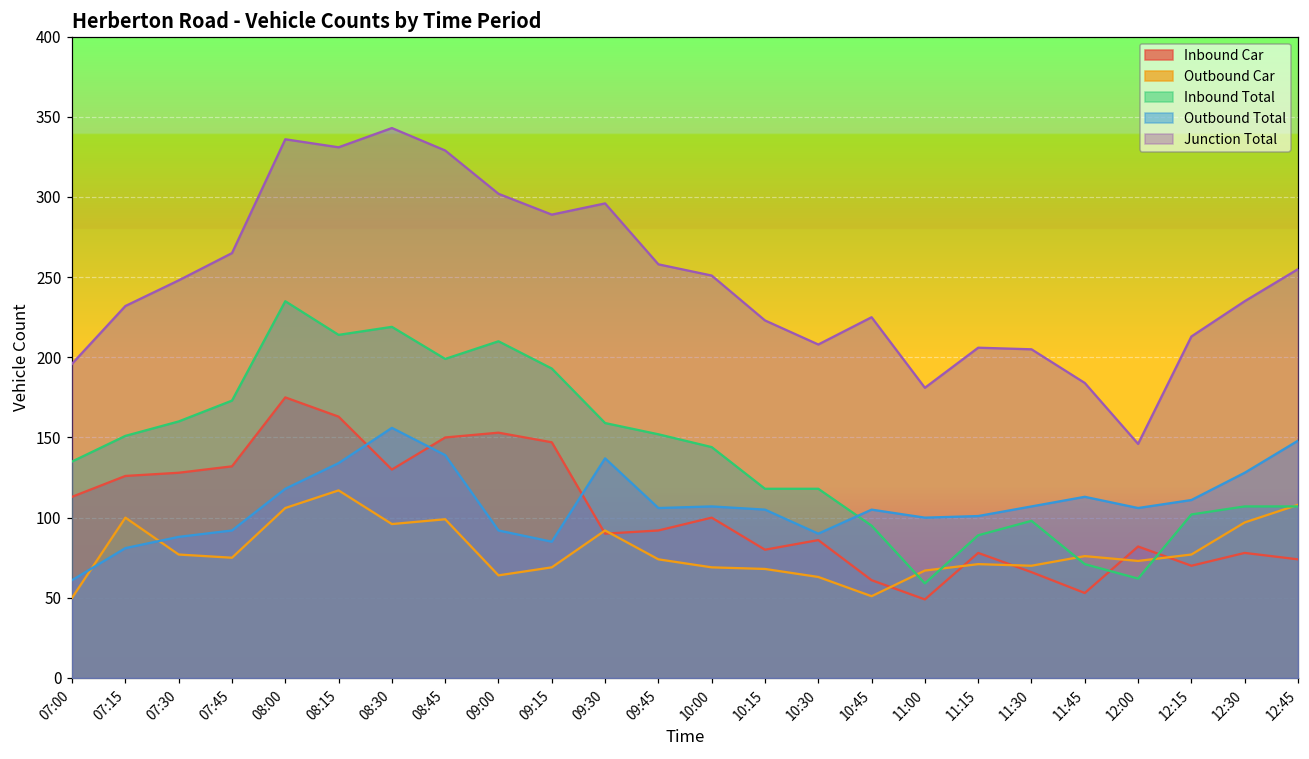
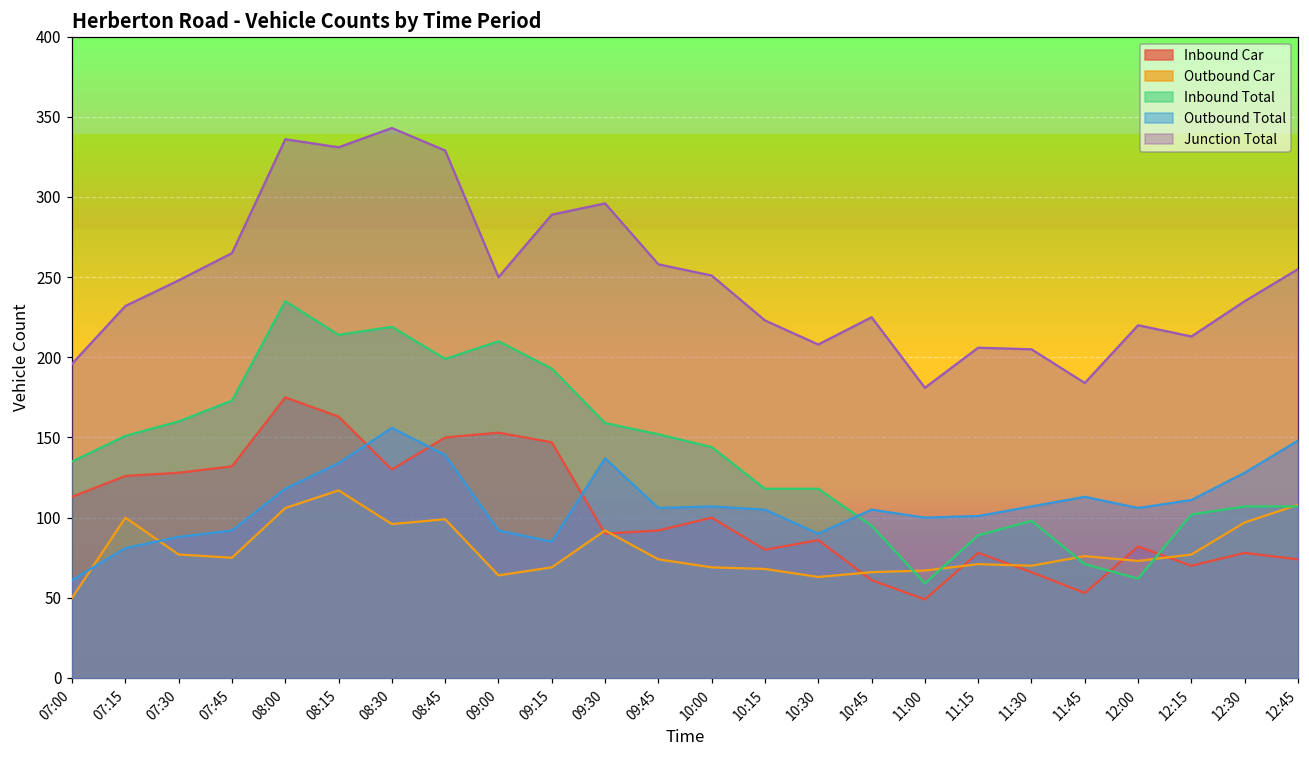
Junction Total, 09:00: 302 -> 250
Outbound Car, 10:45: 51 -> 66
Junction Total, 12:00: 146 -> 220
